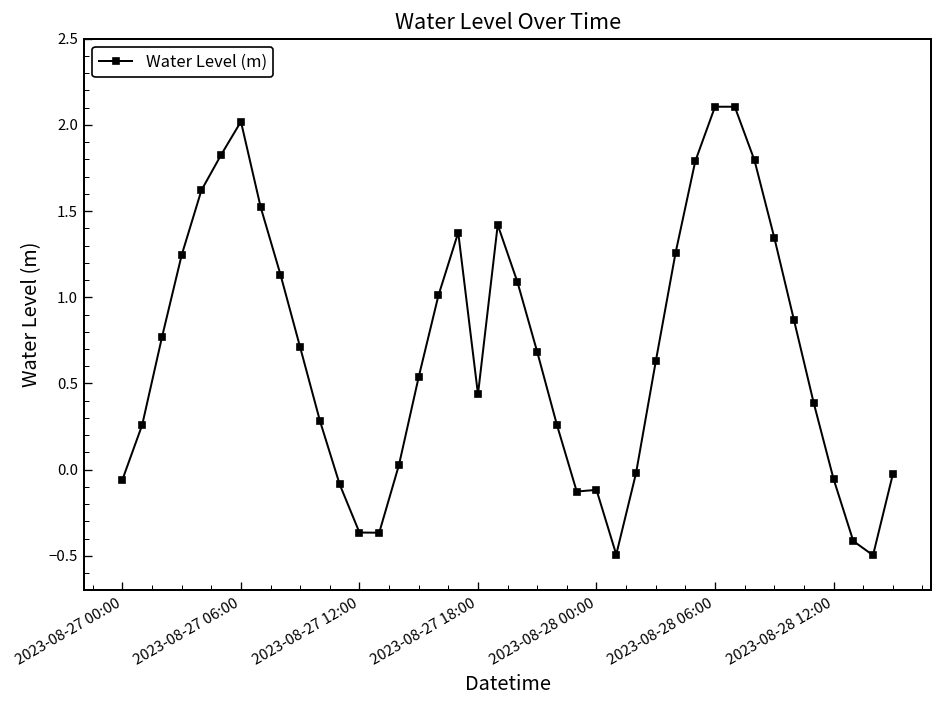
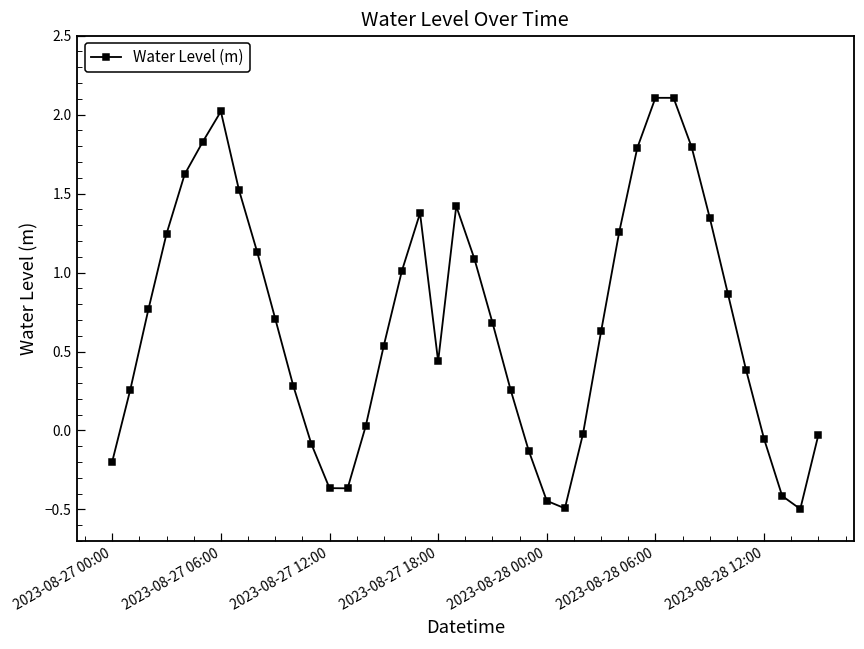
2023-08-27 00:00: -0.06 -> -0.20
2023-08-28 00:00: -0.12 -> -0.45
